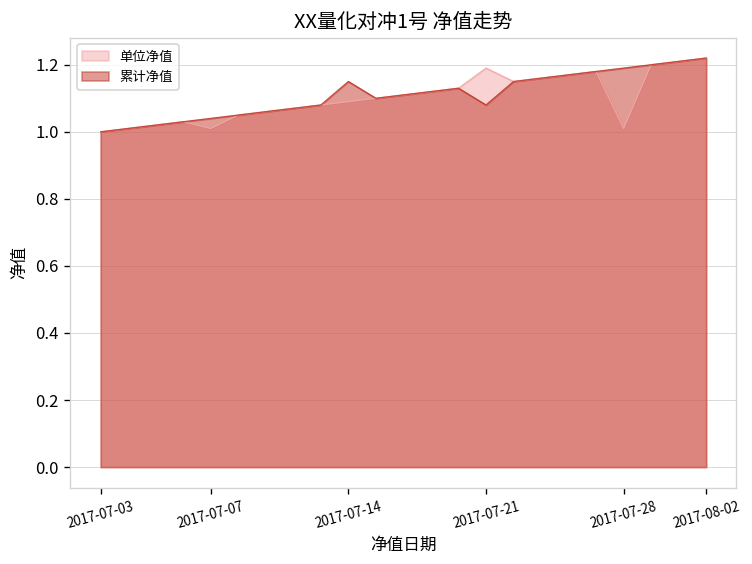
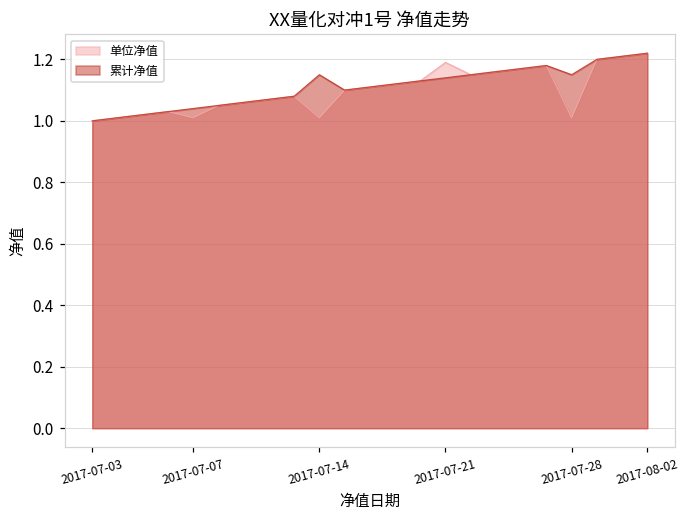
单位净值, 2017-07-14: 1.09 -> 1.01
累计净值, 2017-07-21: 1.08 -> 1.14
累计净值, 2017-07-28: 1.19 -> 1.15
